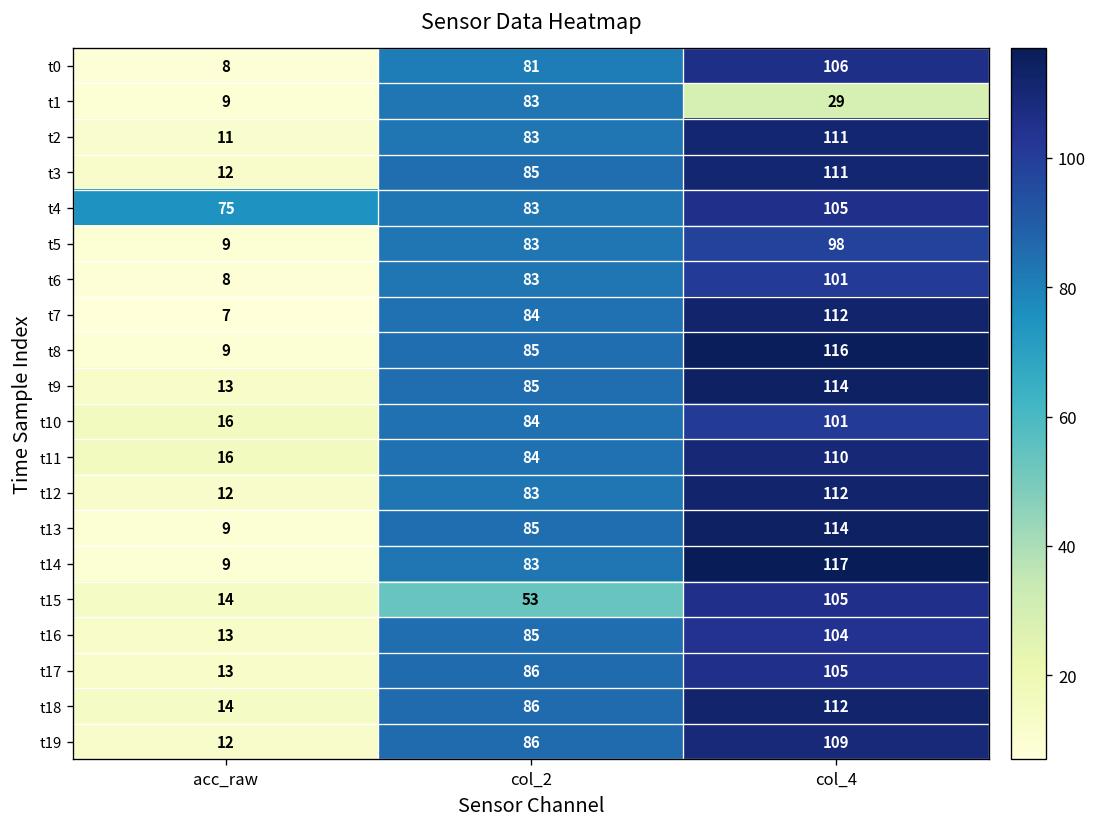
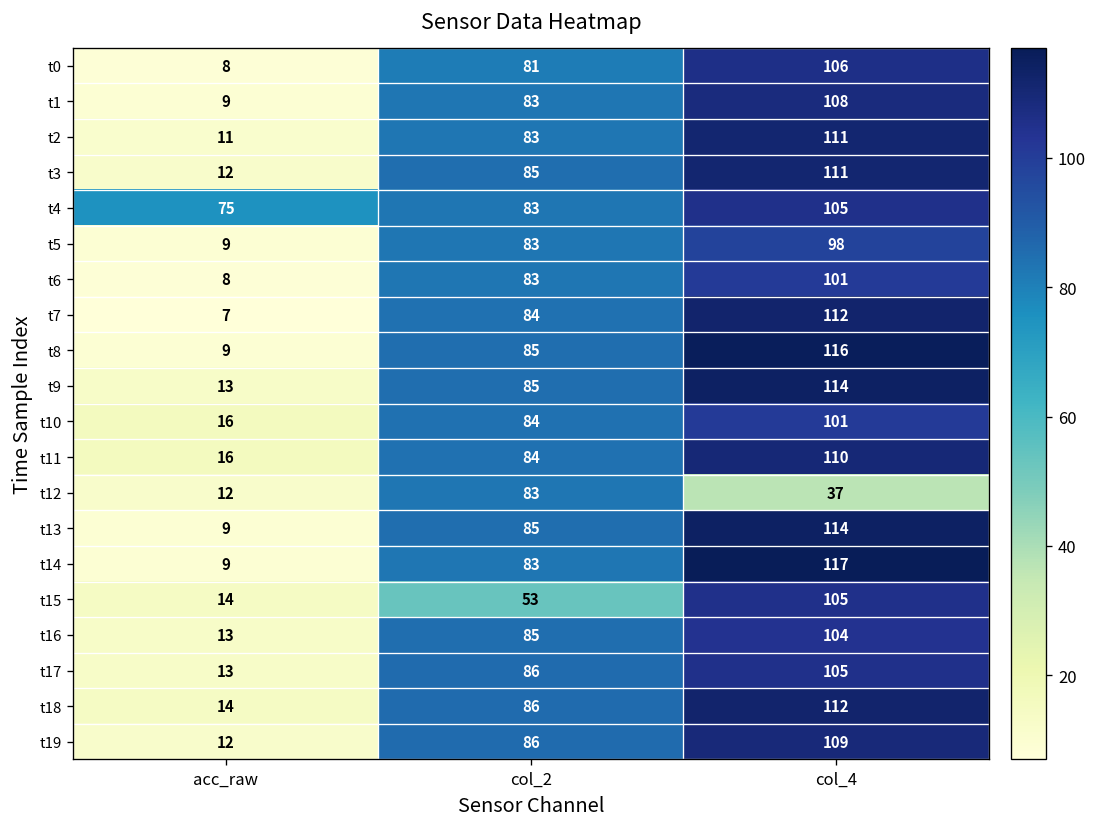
t1, col_4: 29 -> 108
t12, col_4: 112 -> 37
